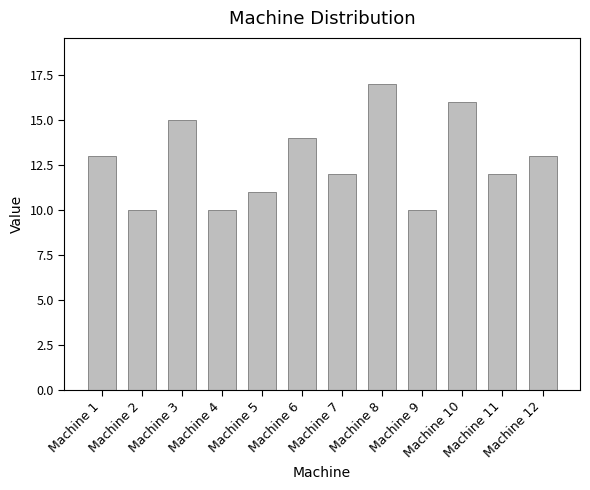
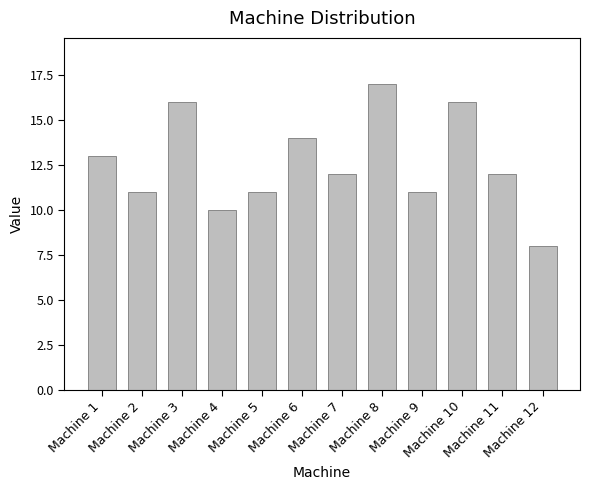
Machine 2: 10 -> 11
Machine 3: 15 -> 16
Machine 9: 10 -> 11
Machine 12: 13 -> 8
